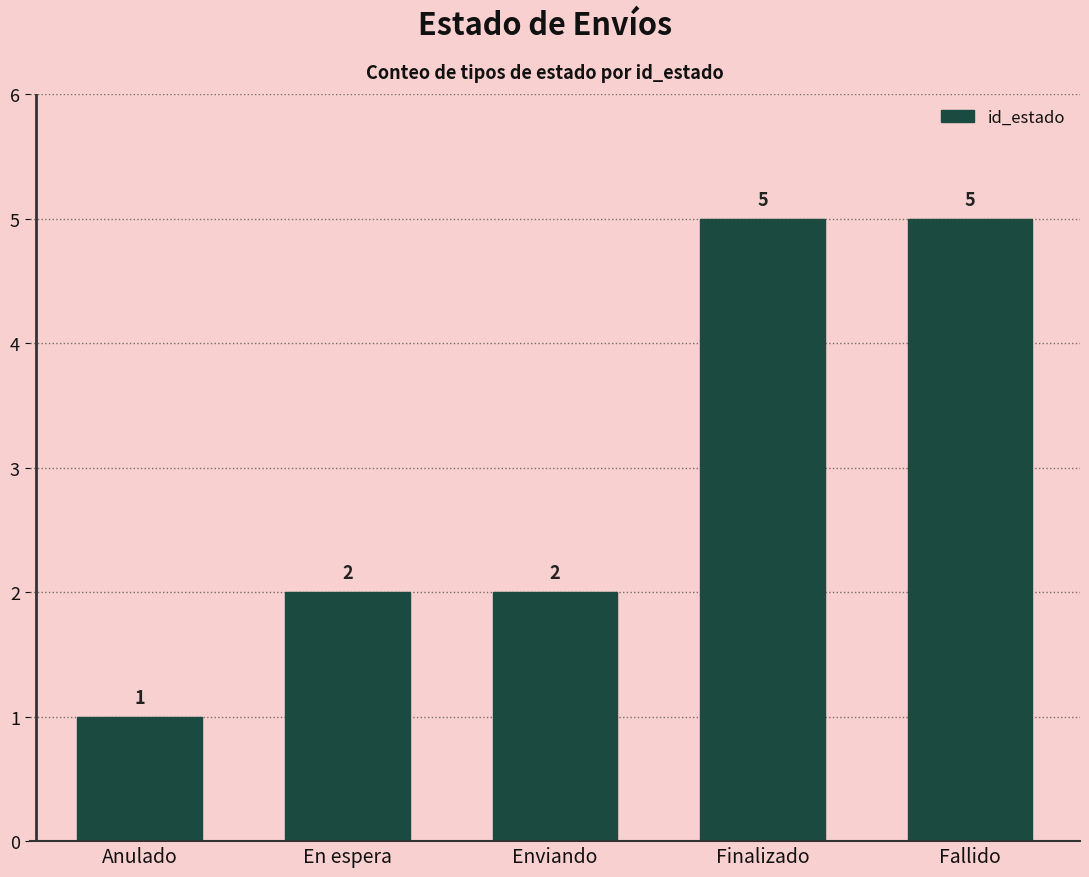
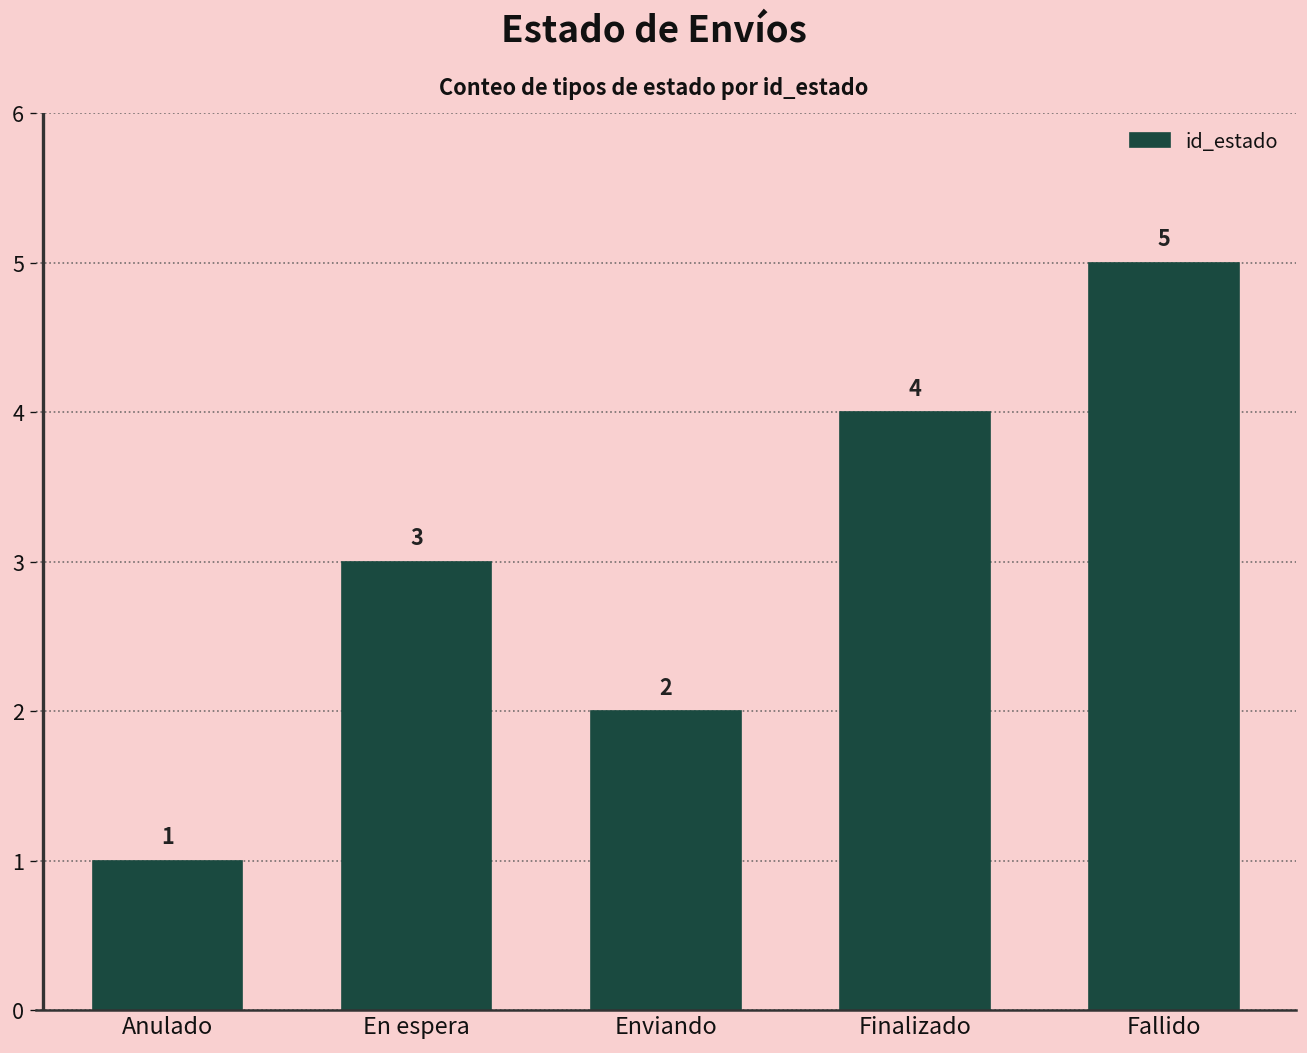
En espera: 2 -> 3
Finalizado: 5 -> 4
